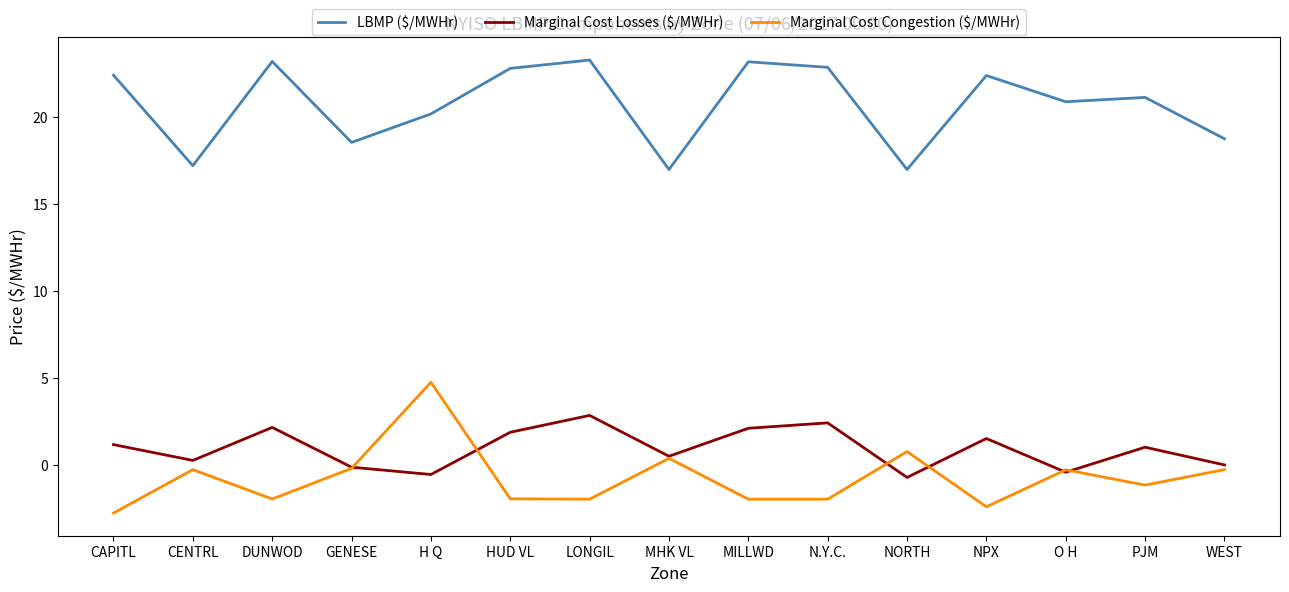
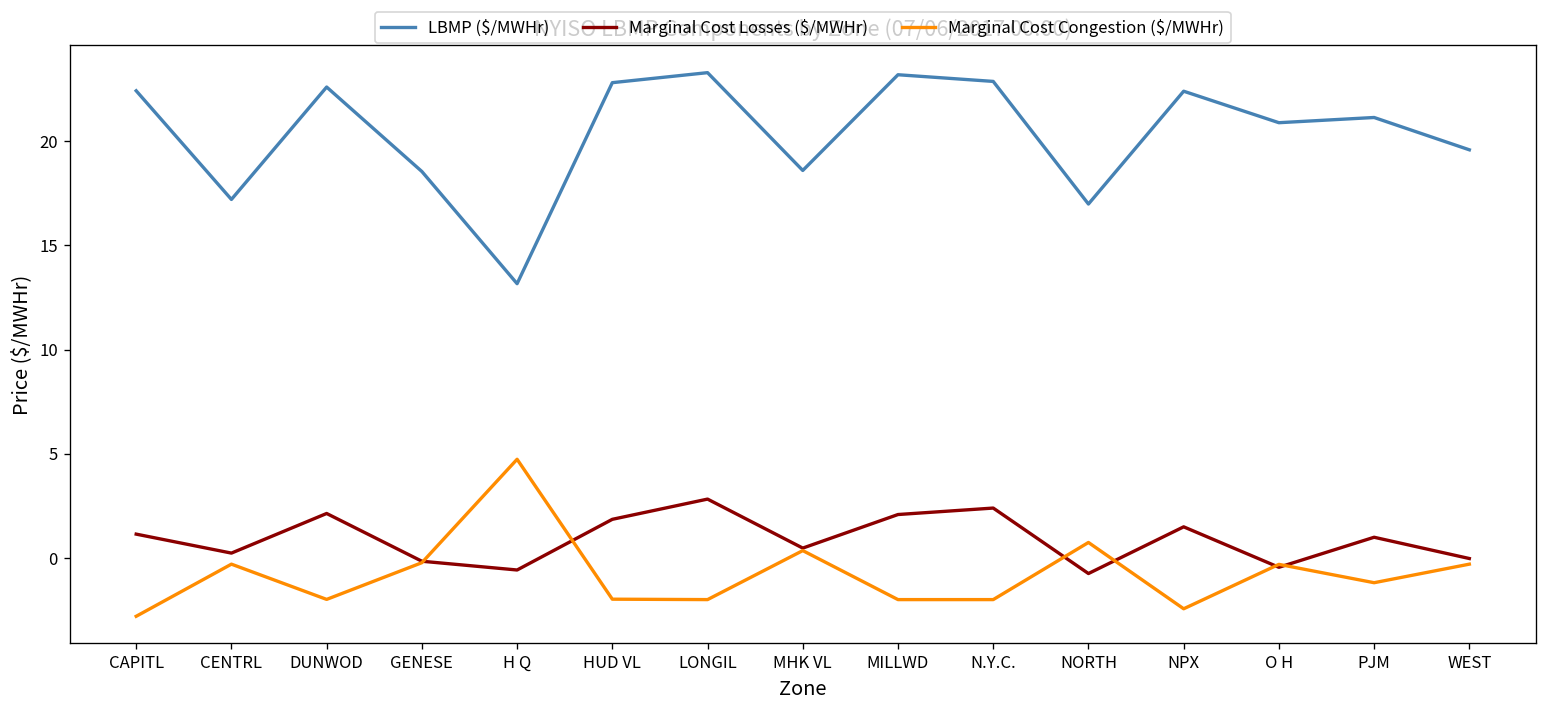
LBMP ($/MWHr), DUNWOD: 23.2 -> 22.6
LBMP ($/MWHr), H Q: 20.2 -> 13.2
LBMP ($/MWHr), MHK VL: 17.0 -> 18.6
LBMP ($/MWHr), WEST: 18.8 -> 19.6
